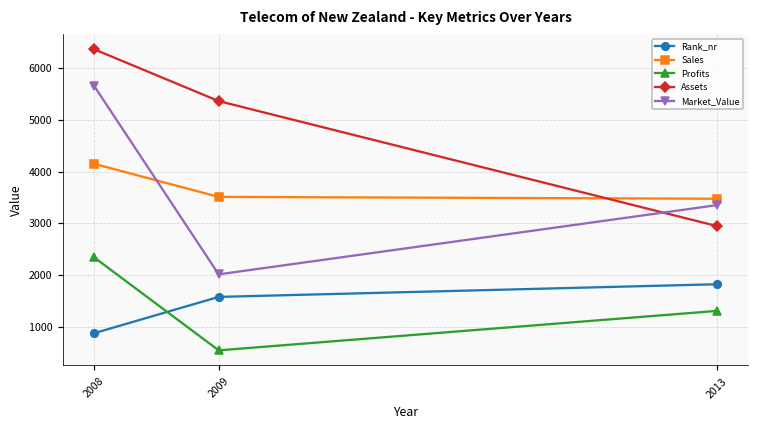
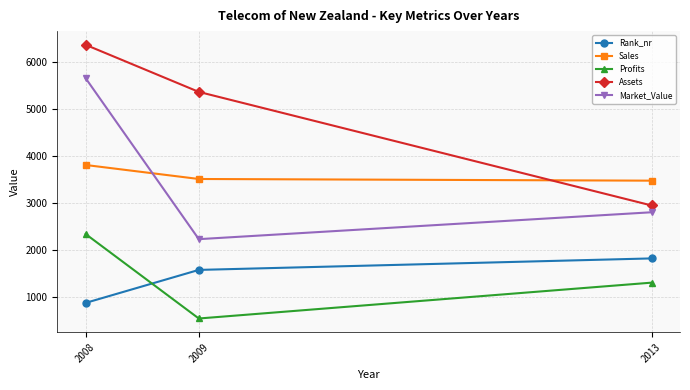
Sales, 2008: 4200 -> 3800
Market_Value, 2009: 2000 -> 2200
Market_Value, 2013: 3400 -> 2800
